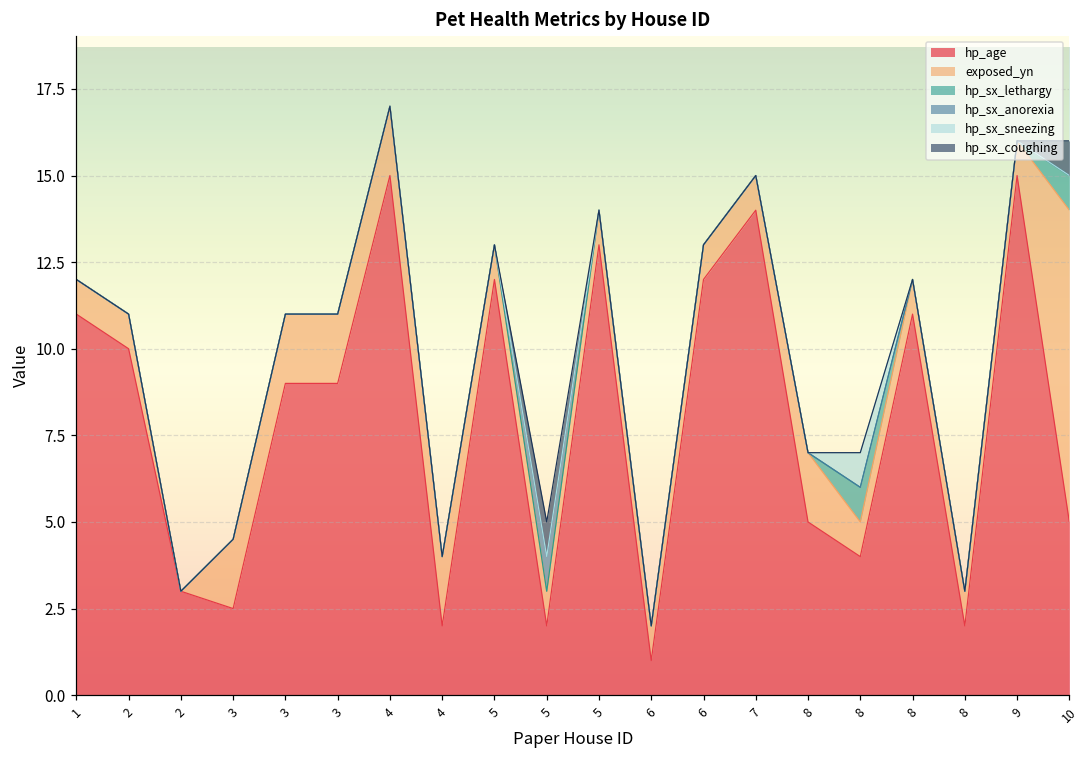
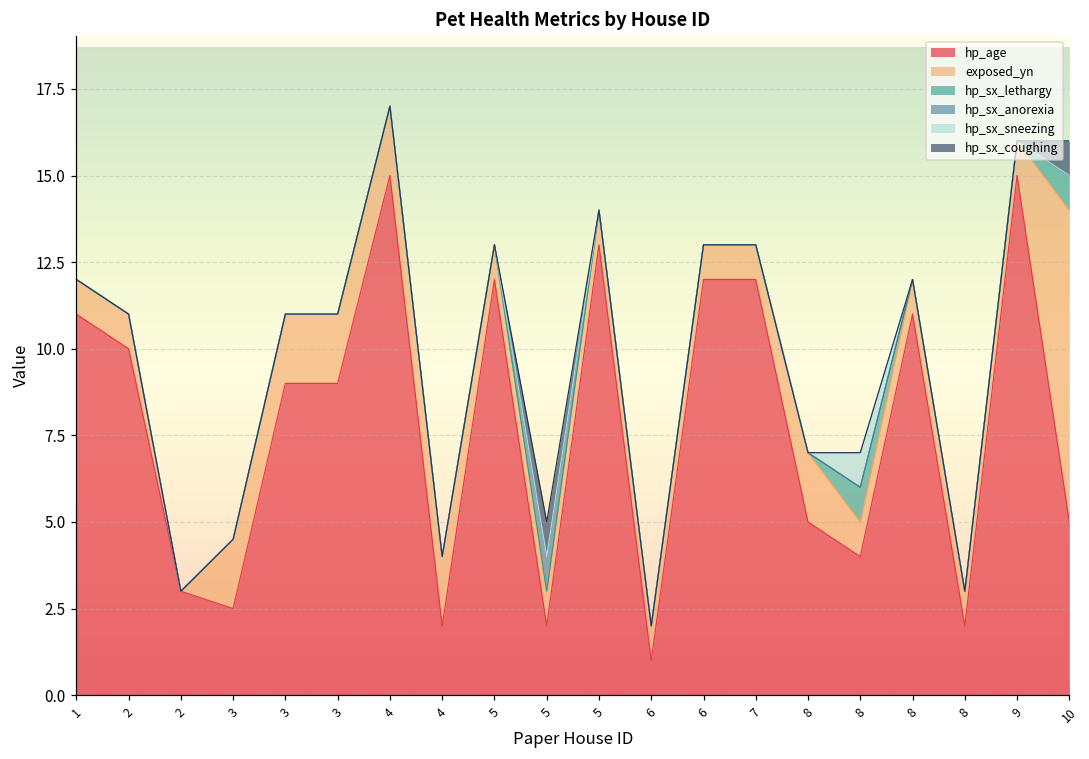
hp_age, 7: 14 -> 12
